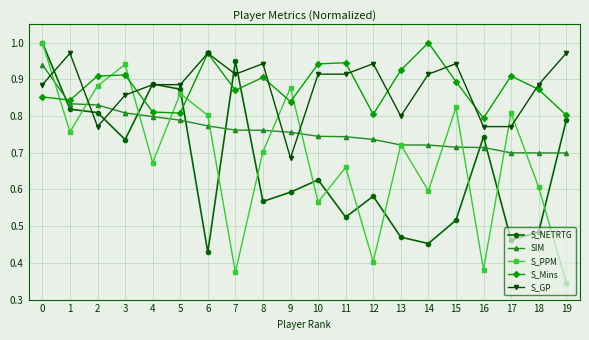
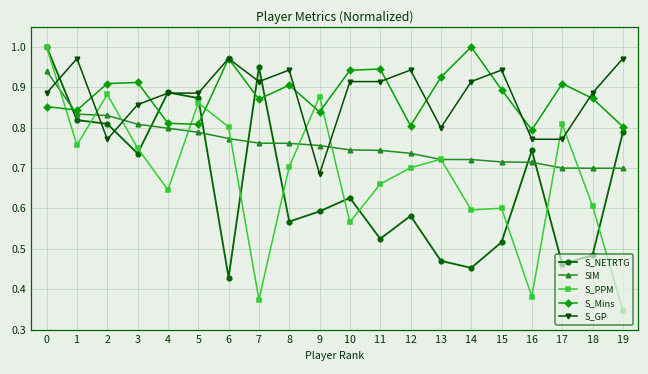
S_PPM, 3: 0.94 -> 0.75
S_PPM, 4: 0.67 -> 0.65
S_PPM, 12: 0.40 -> 0.70
S_PPM, 15: 0.82 -> 0.60
